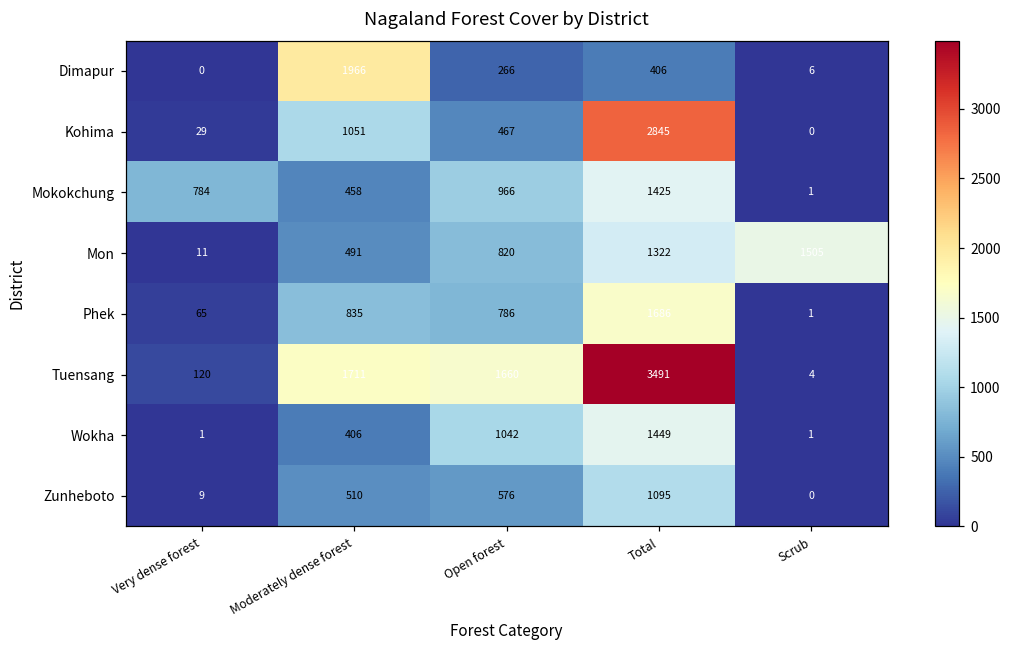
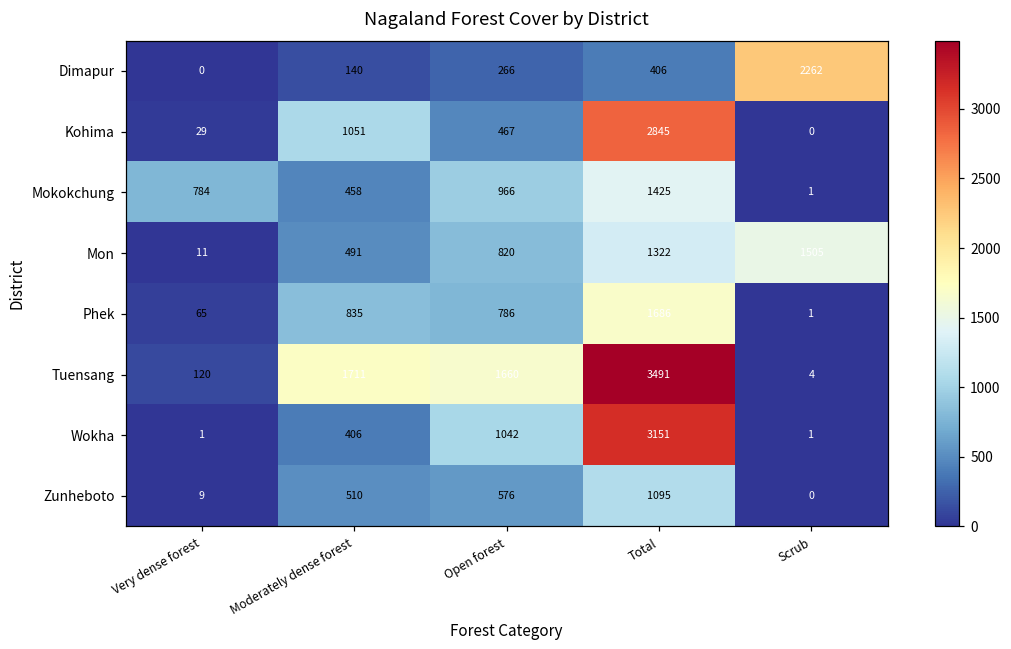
Dimapur, Moderately dense forest: 1966 -> 140
Dimapur, Scrub: 6 -> 2262
Wokha, Total: 1449 -> 3151
